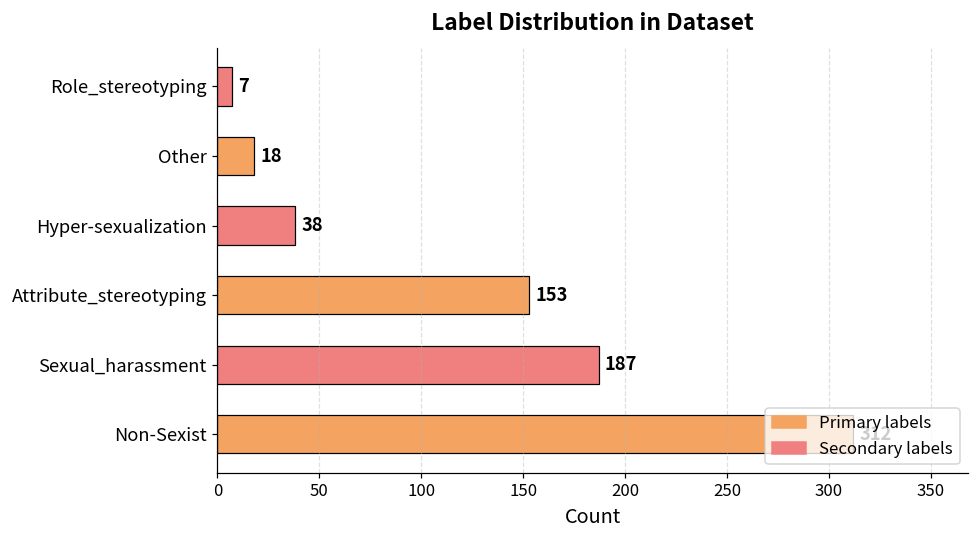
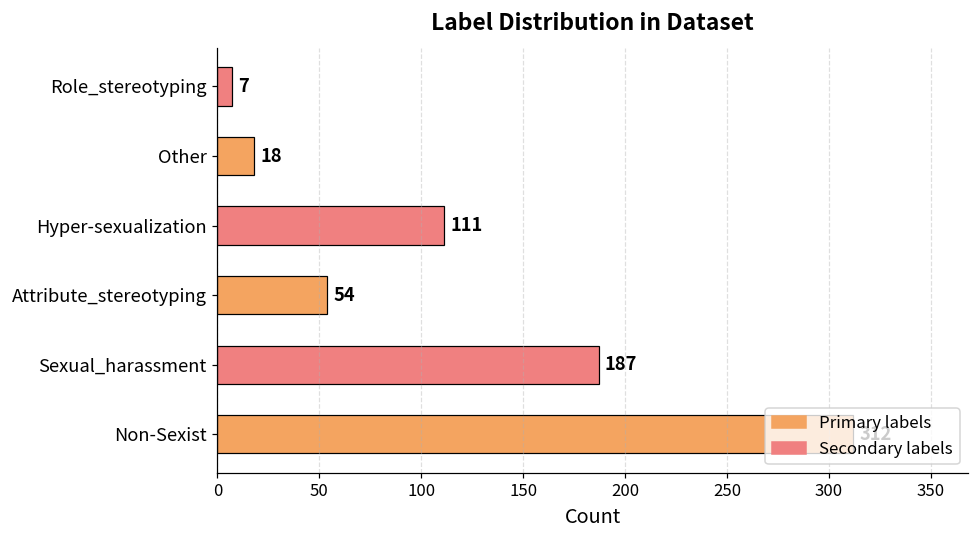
Hyper-sexualization: 38 -> 111
Attribute_stereotyping: 153 -> 54
